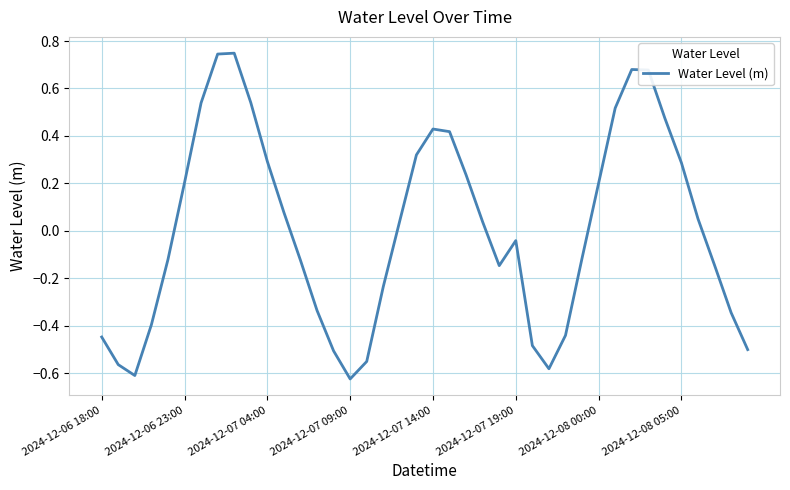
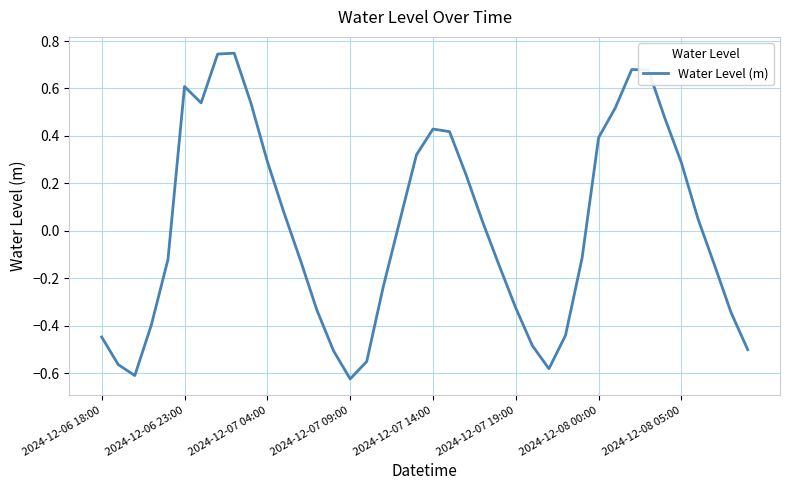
2024-12-06 23:00: 0.20 -> 0.61
2024-12-07 19:00: -0.04 -> -0.33
2024-12-08 00:00: 0.20 -> 0.39
